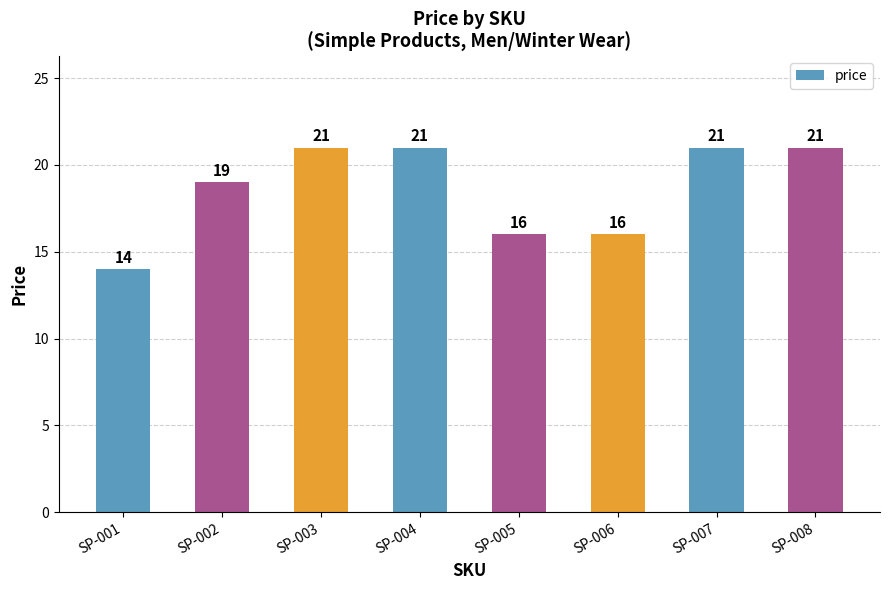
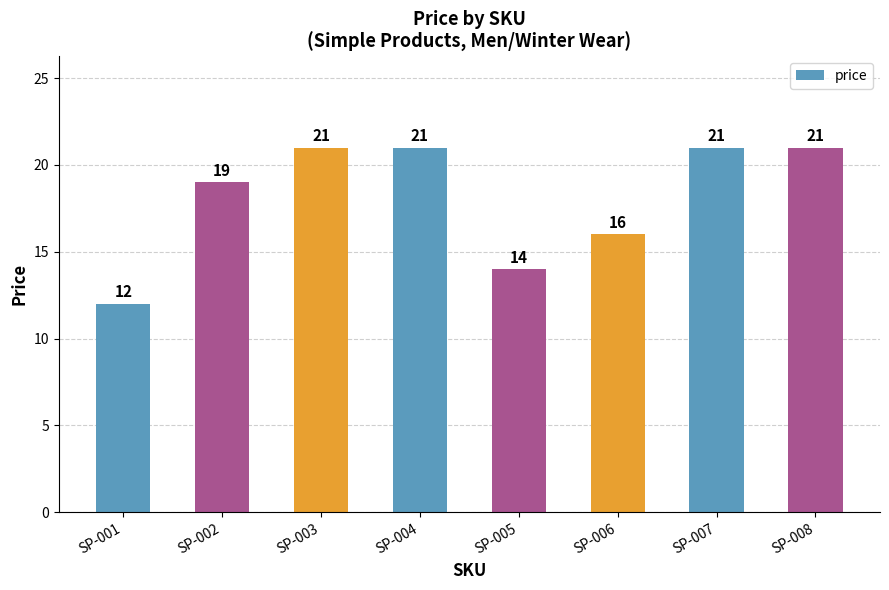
SP-001: 14 -> 12
SP-005: 16 -> 14
